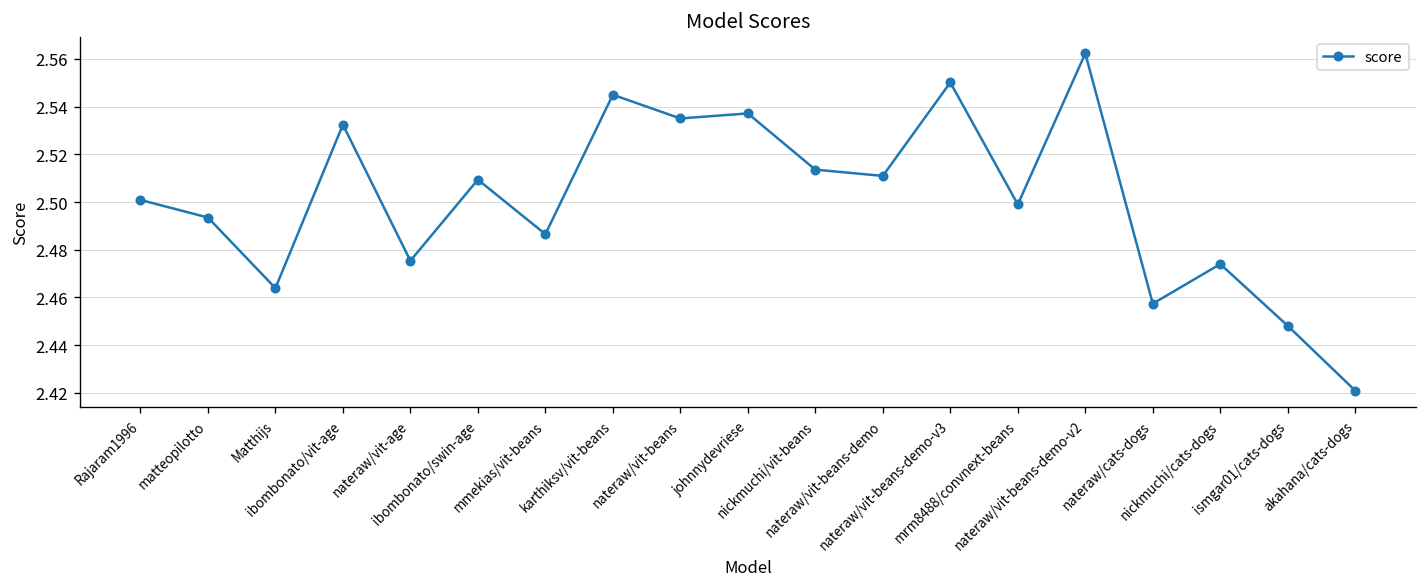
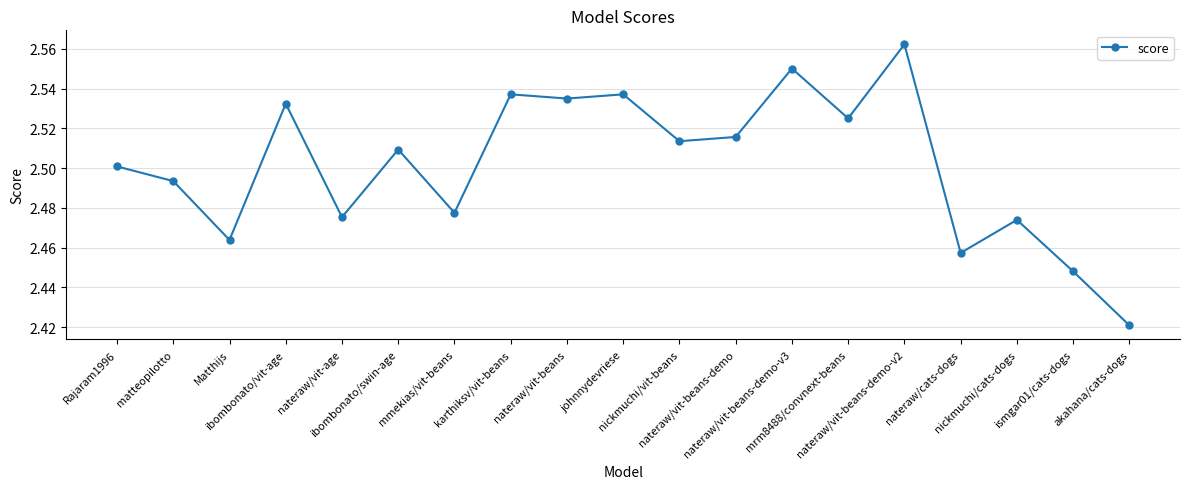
mmekias/vit-beans: 2.487 -> 2.478
karthiksv/vit-beans: 2.545 -> 2.537
nateraw/vit-beans-demo: 2.511 -> 2.516
mrm8488/convnext-beans: 2.499 -> 2.525
